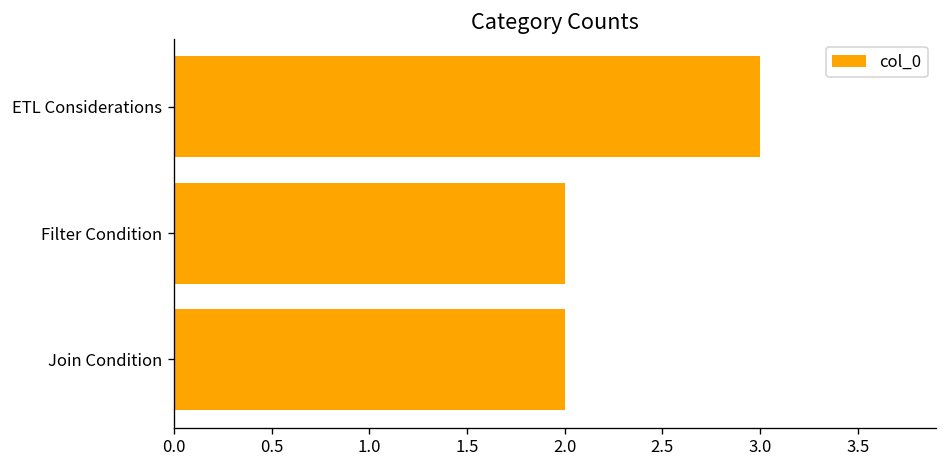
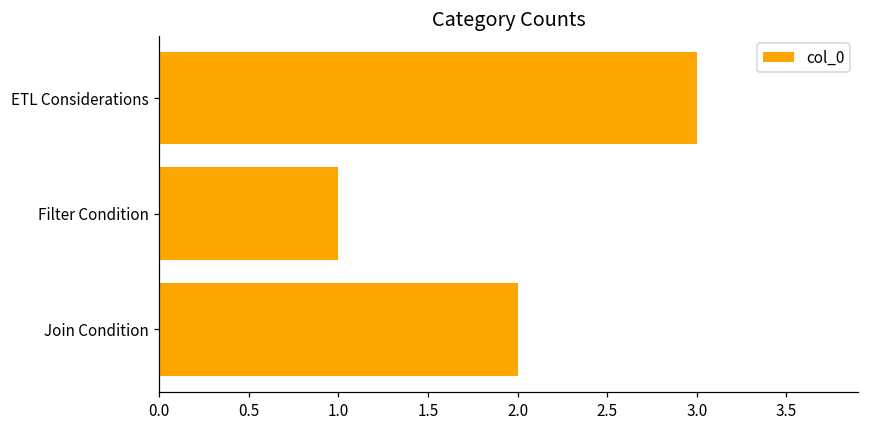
Filter Condition: 2 -> 1
